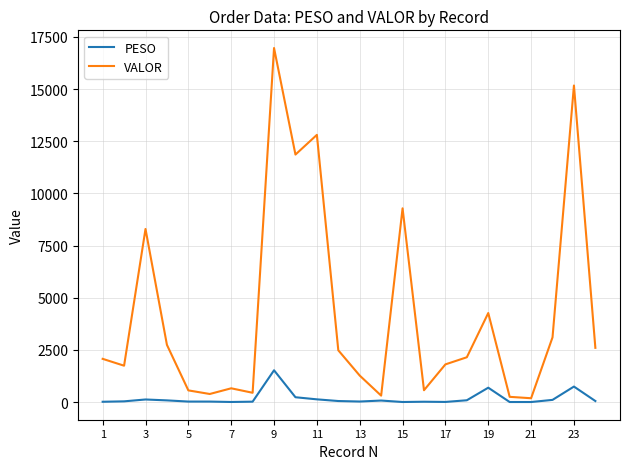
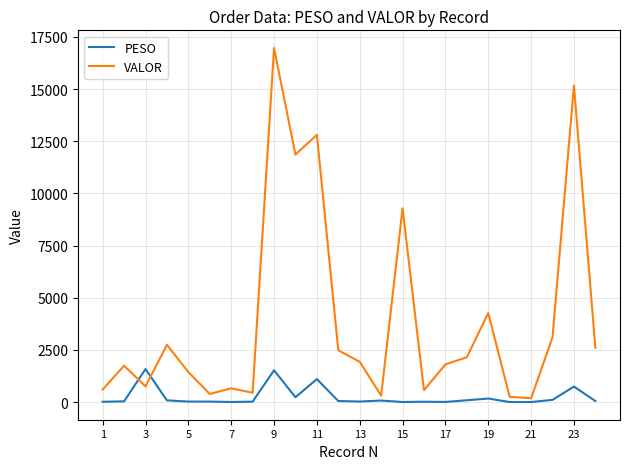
VALOR, 1: 2100 -> 600
PESO, 3: 100 -> 1600
VALOR, 3: 8300 -> 800
VALOR, 5: 600 -> 1400
PESO, 11: 100 -> 1100
VALOR, 13: 1300 -> 1900
PESO, 19: 700 -> 200
